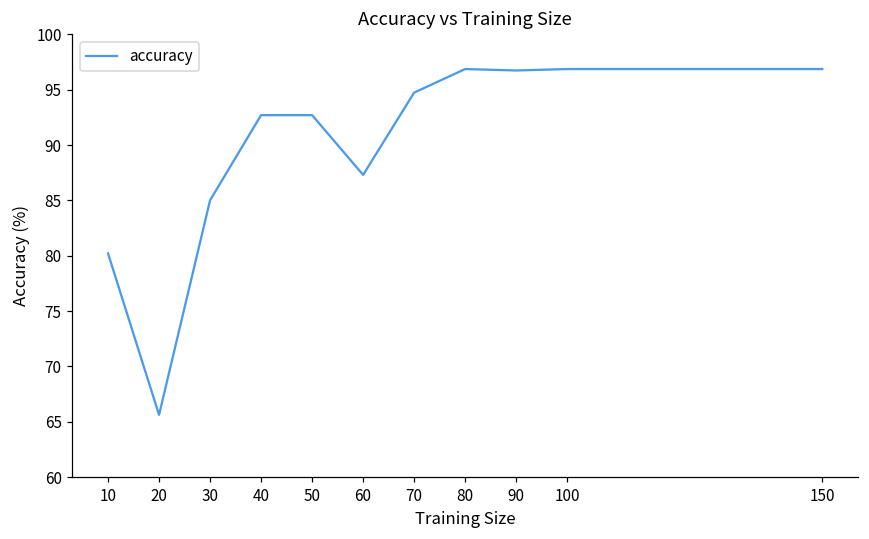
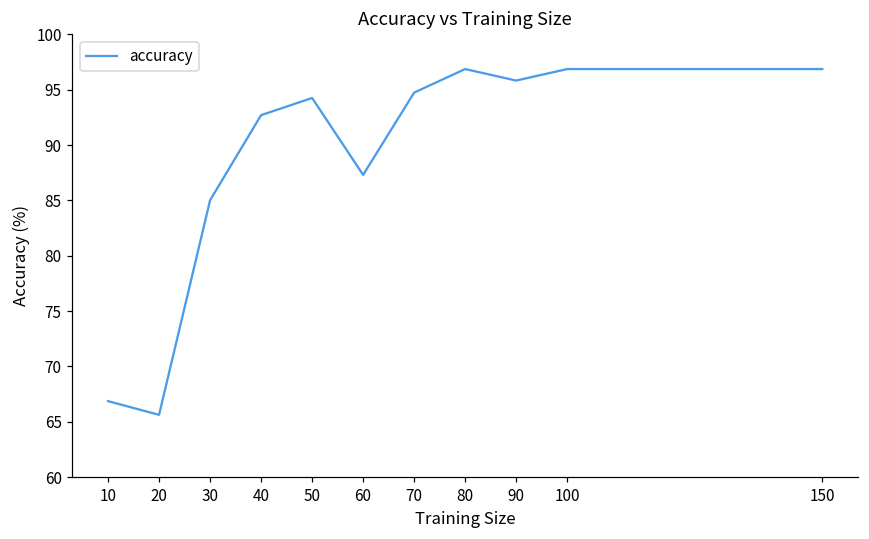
10: 80.2 -> 66.9
50: 92.7 -> 94.3
90: 96.7 -> 95.8
